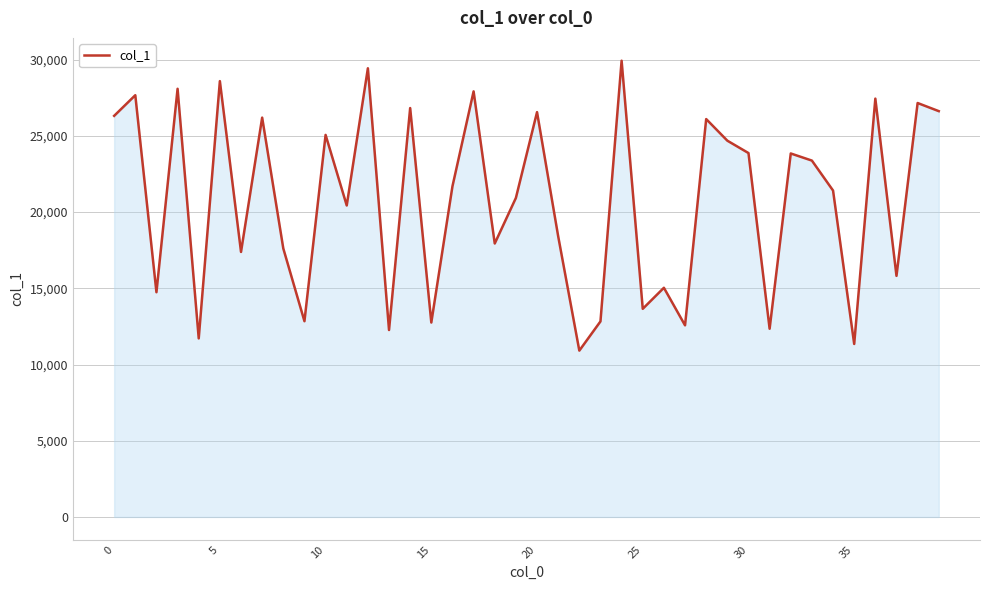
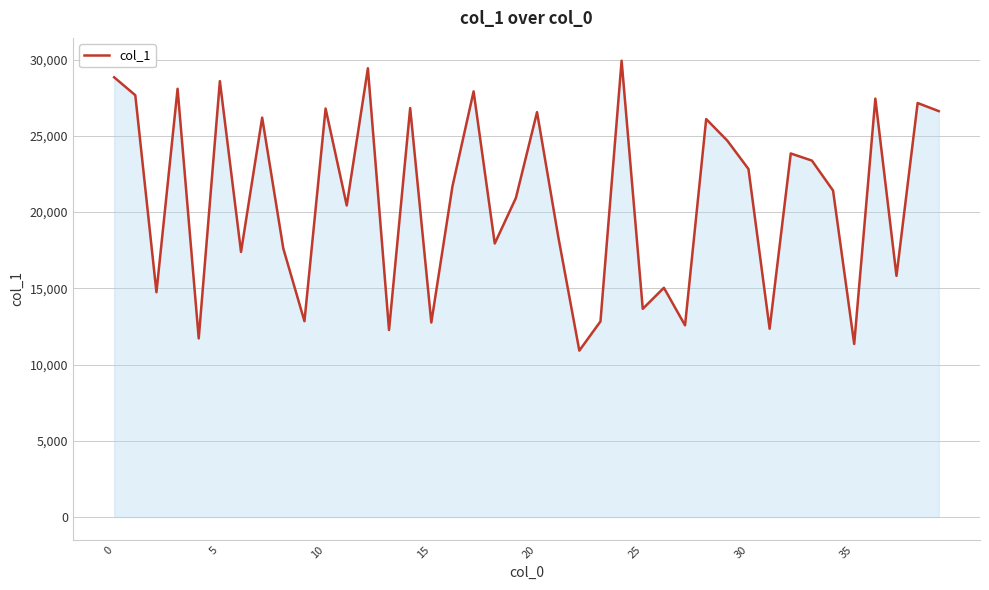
0: 26,300 -> 28,800
10: 25,100 -> 26,800
30: 23,900 -> 22,800
